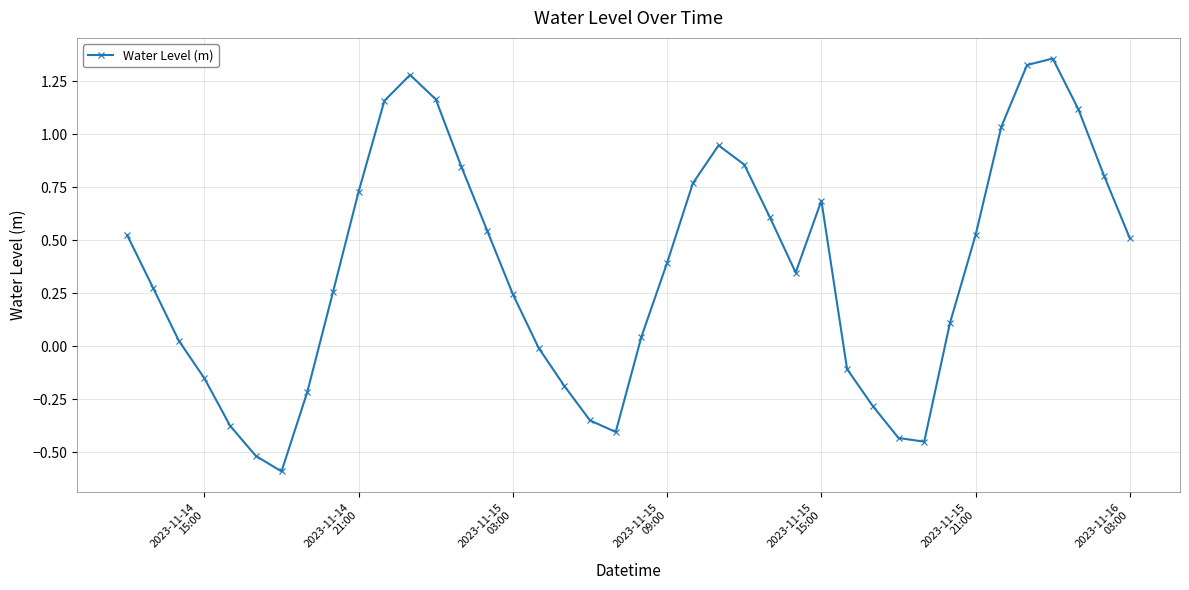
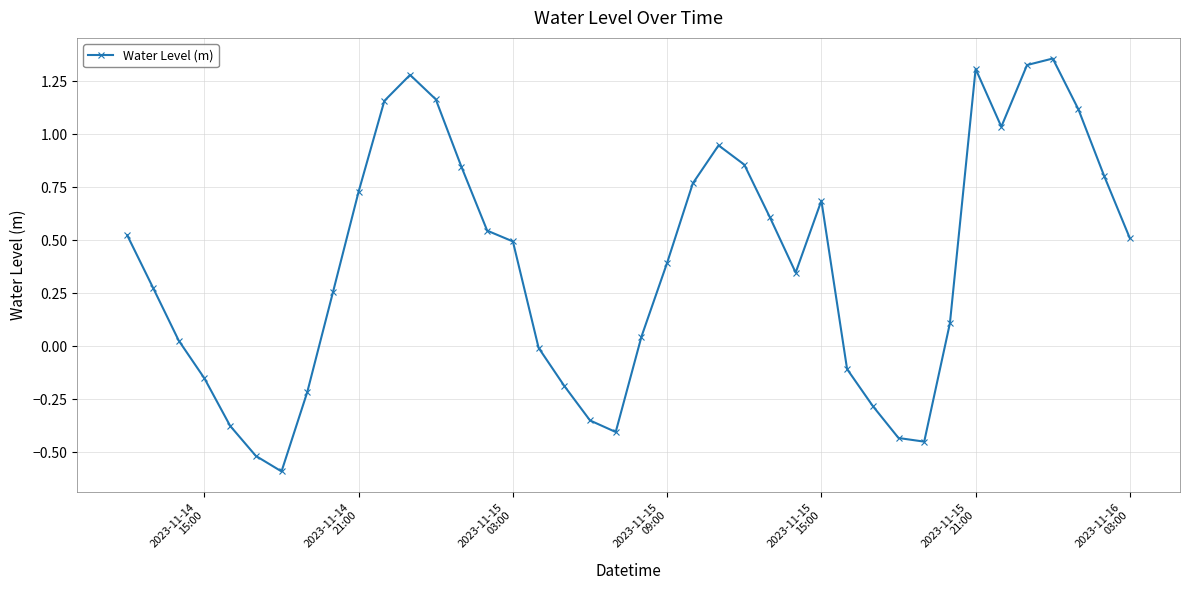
2023-11-15 03:00: 0.25 -> 0.50
2023-11-15 21:00: 0.53 -> 1.31
